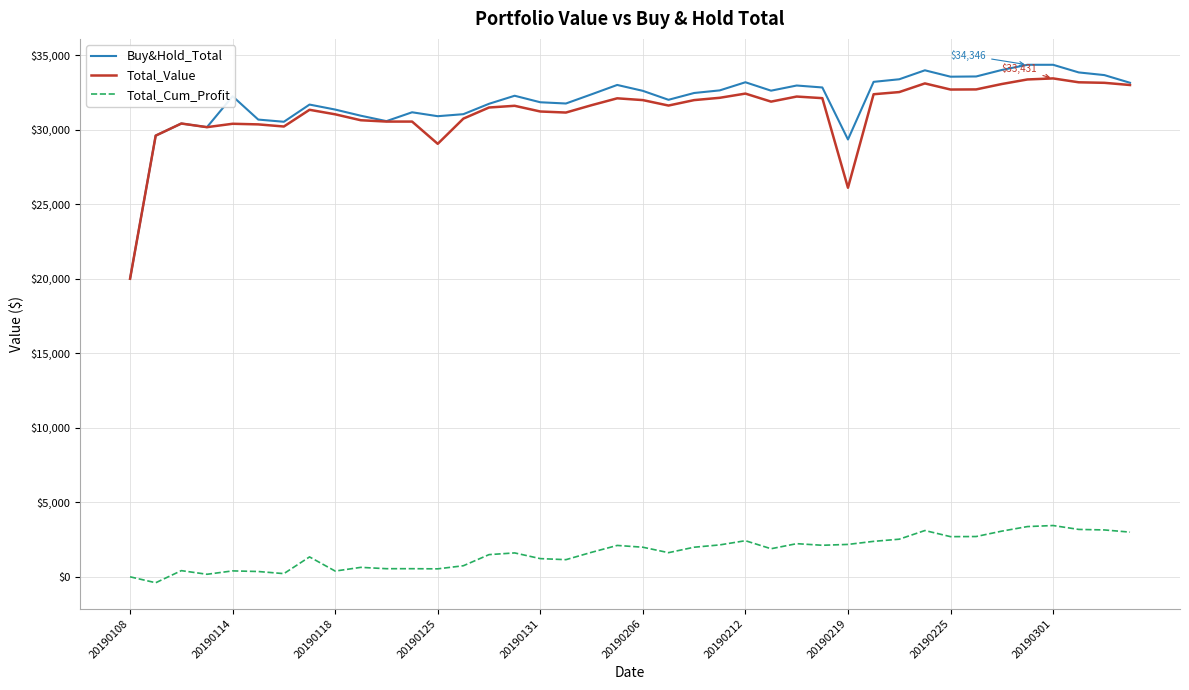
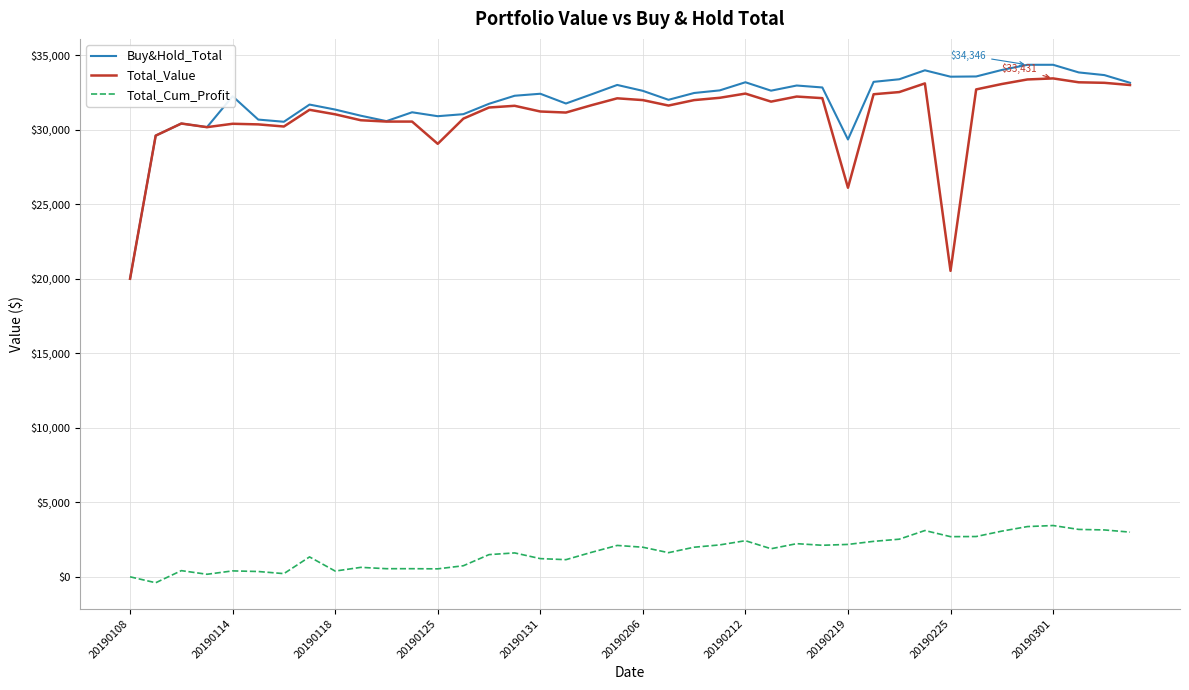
Buy&Hold_Total, 20190131: $31,800 -> $32,400
Total_Value, 20190225: $32,700 -> $20,500
